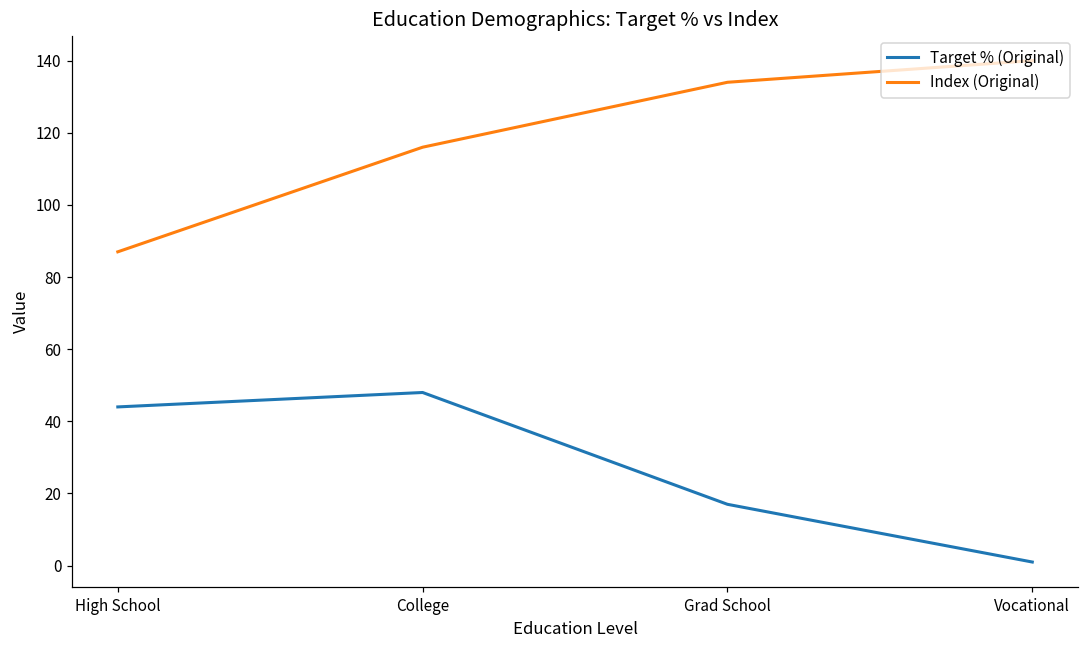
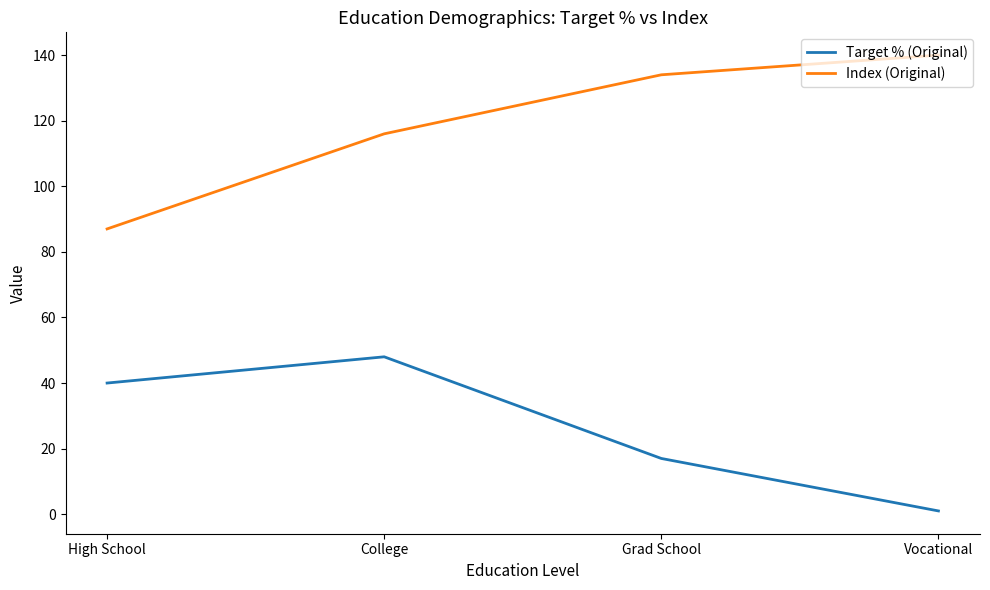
Target % (Original), High School: 44 -> 40
